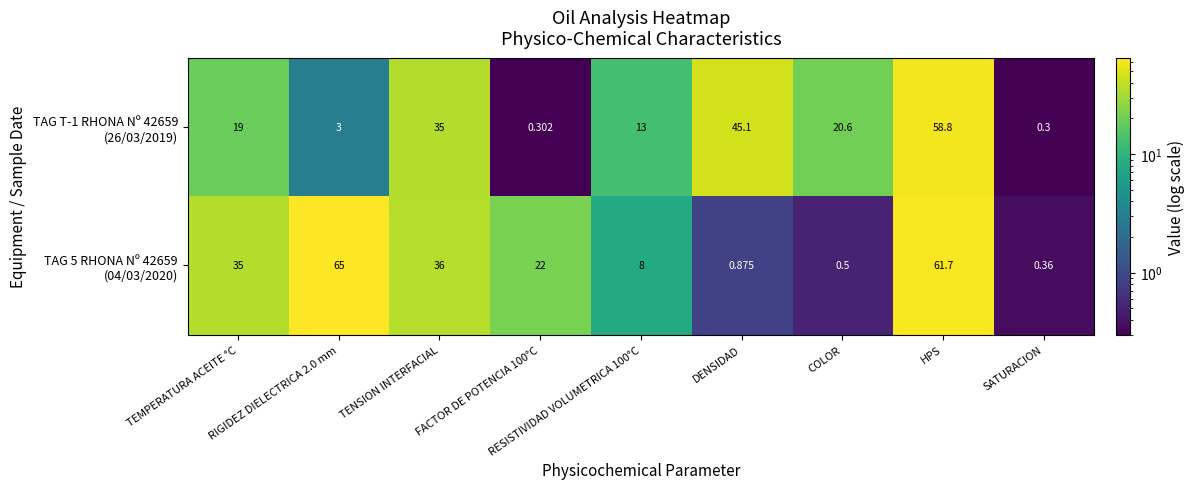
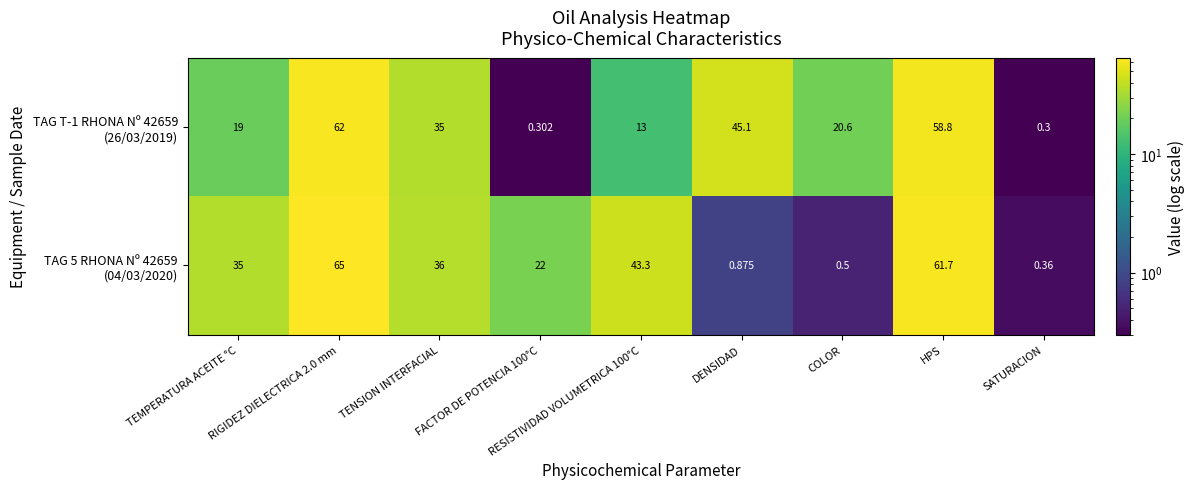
TAG T-1 RHONA Nº 42659 (26/03/2019), RIGIDEZ DIELECTRICA 2.0 mm: 3 -> 62
TAG 5 RHONA Nº 42659 (04/03/2020), RESISTIVIDAD VOLUMETRICA 100°C: 8 -> 43.3
